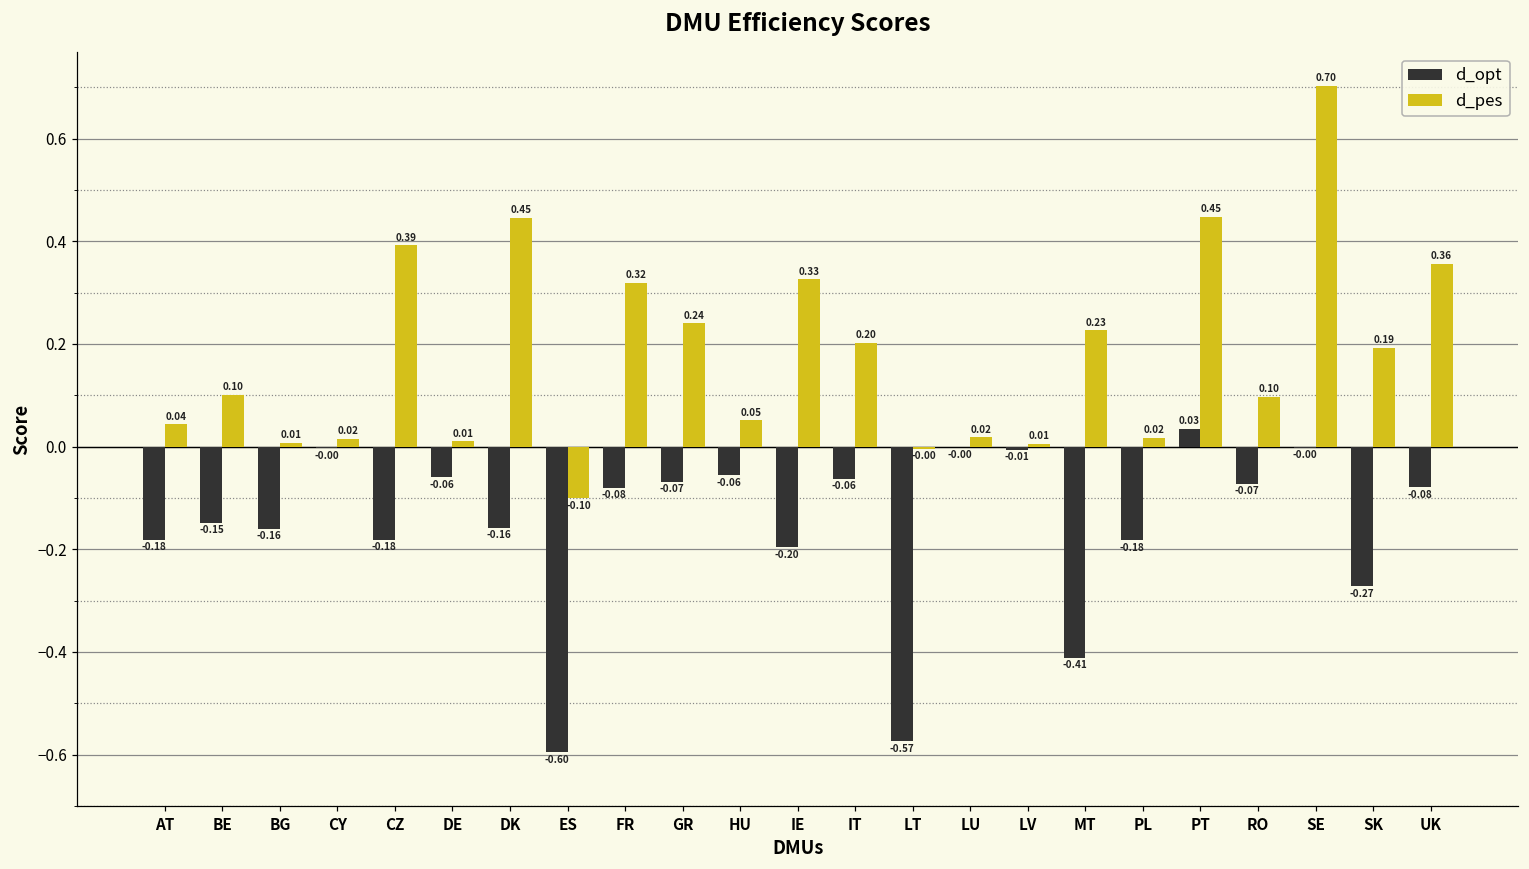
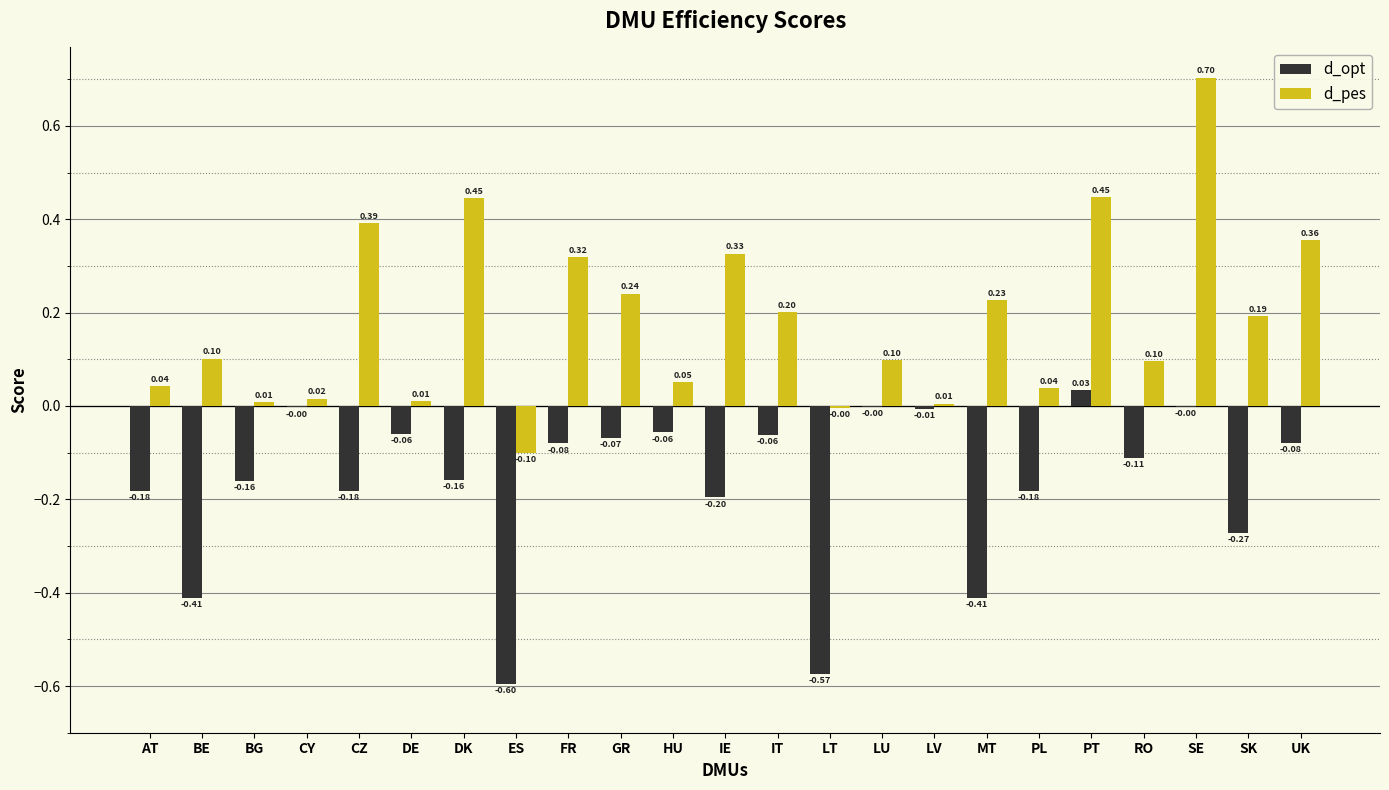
d_opt, BE: -0.15 -> -0.41
d_pes, LU: 0.02 -> 0.10
d_pes, PL: 0.02 -> 0.04
d_opt, RO: -0.07 -> -0.11
